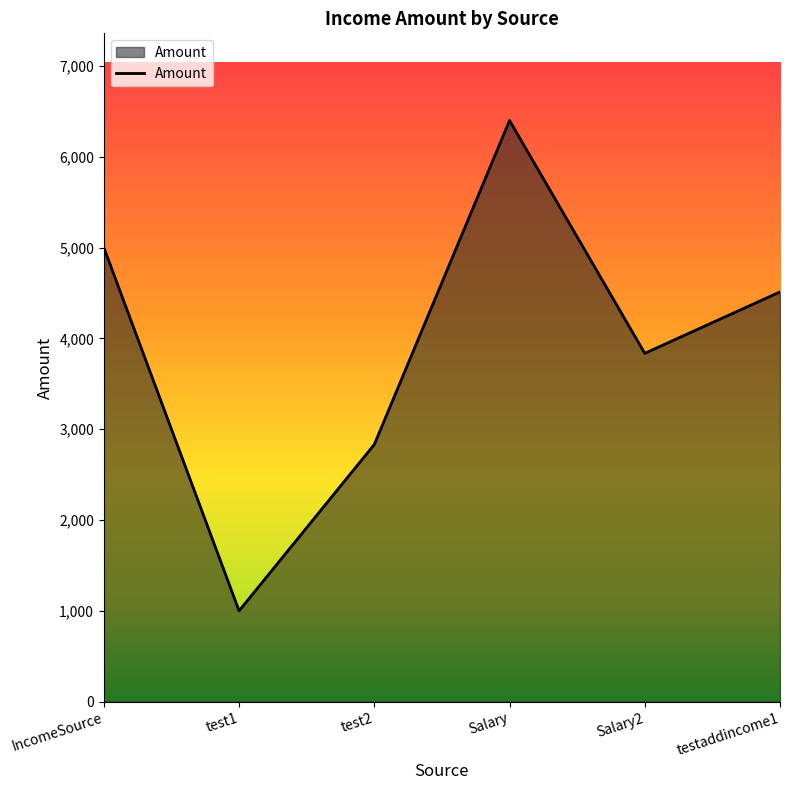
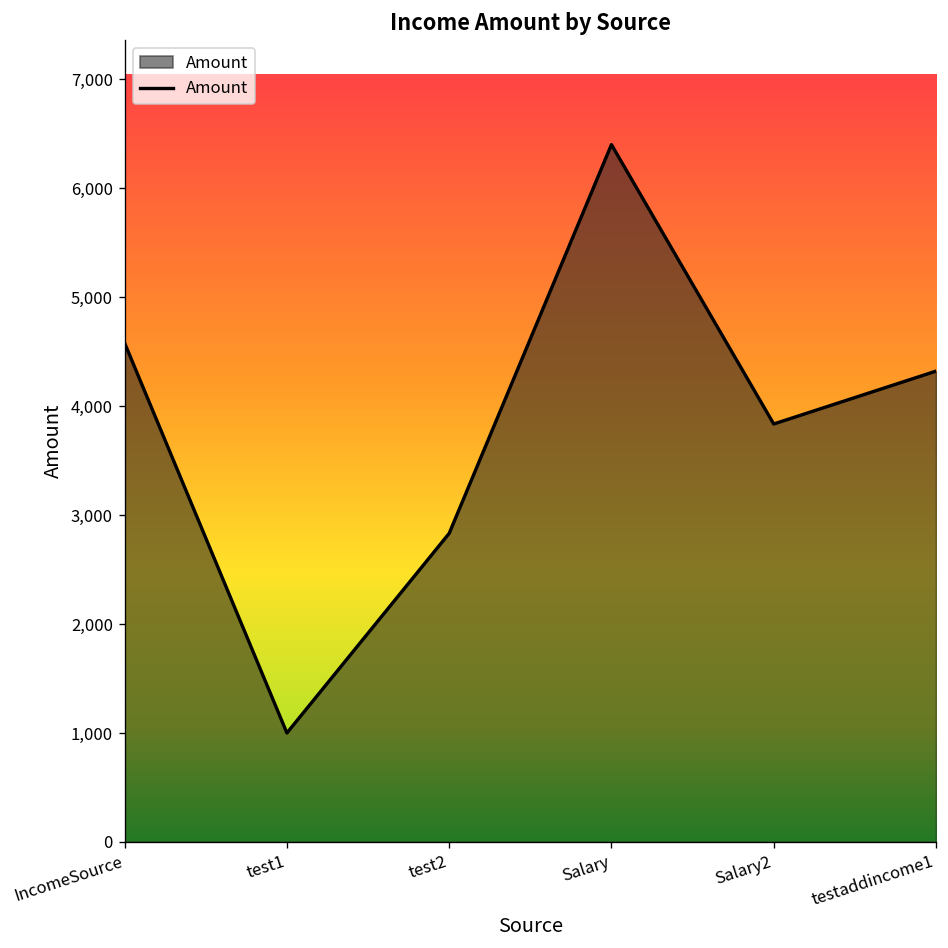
IncomeSource: 5,000 -> 4,600
testaddincome1: 4,500 -> 4,300
